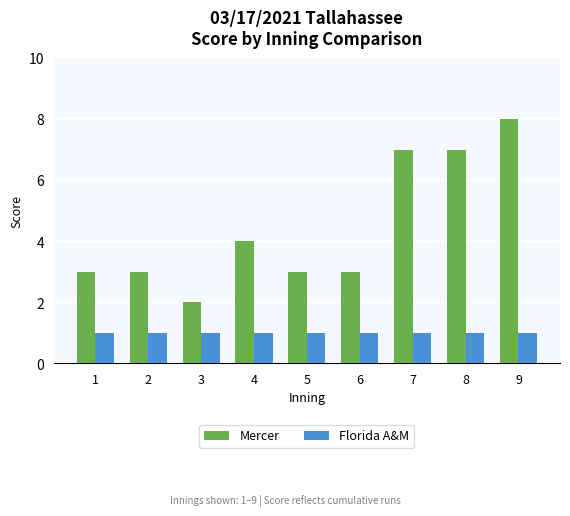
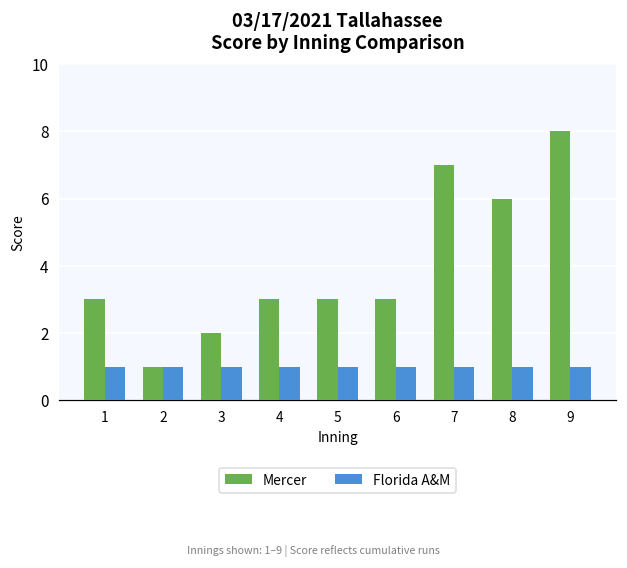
Mercer, 2: 3 -> 1
Mercer, 4: 4 -> 3
Mercer, 8: 7 -> 6
